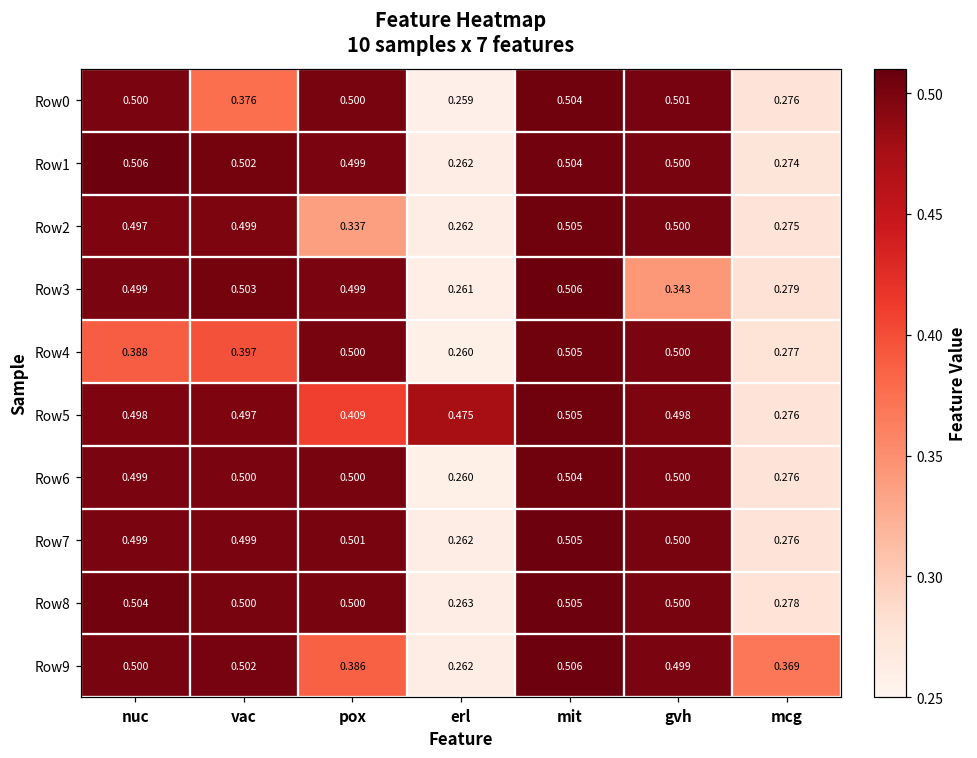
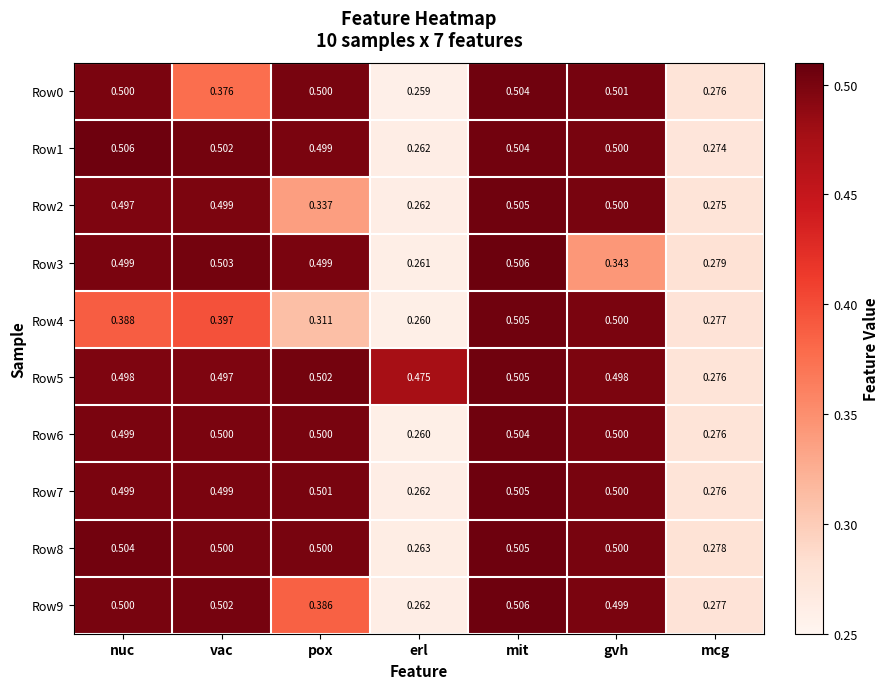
Row4, pox: 0.500 -> 0.311
Row5, pox: 0.409 -> 0.502
Row9, mcg: 0.369 -> 0.277
